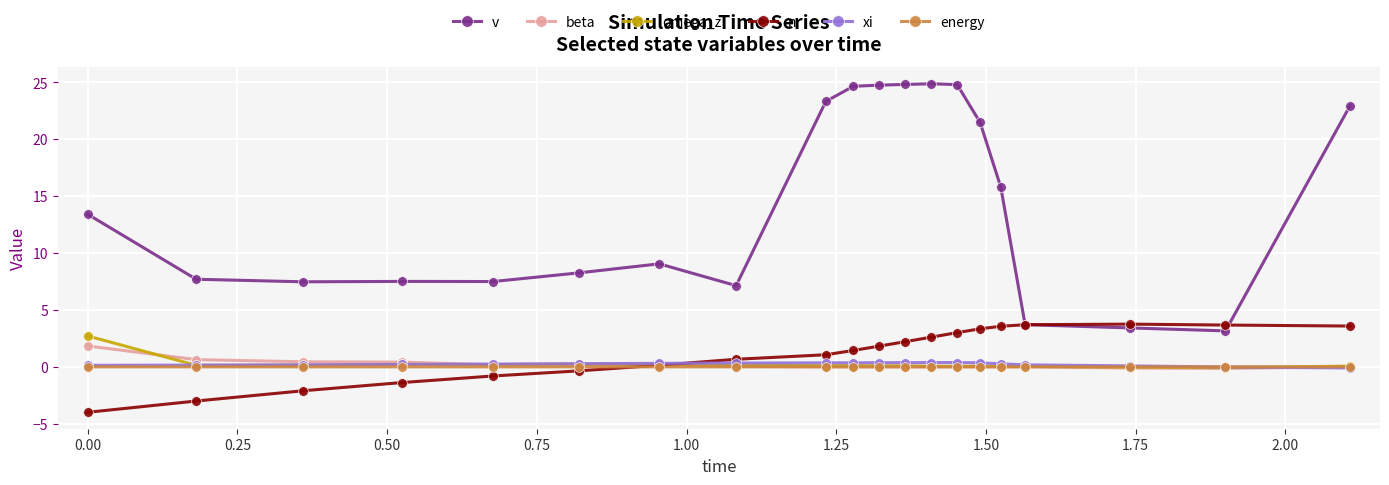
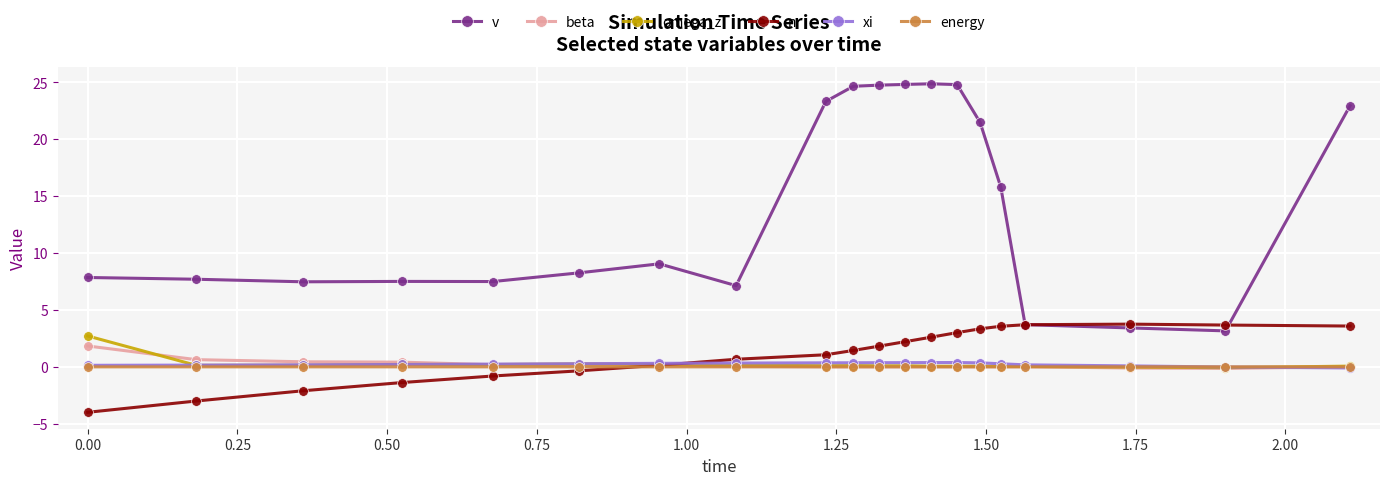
v, 0.00: 13.4 -> 7.9
